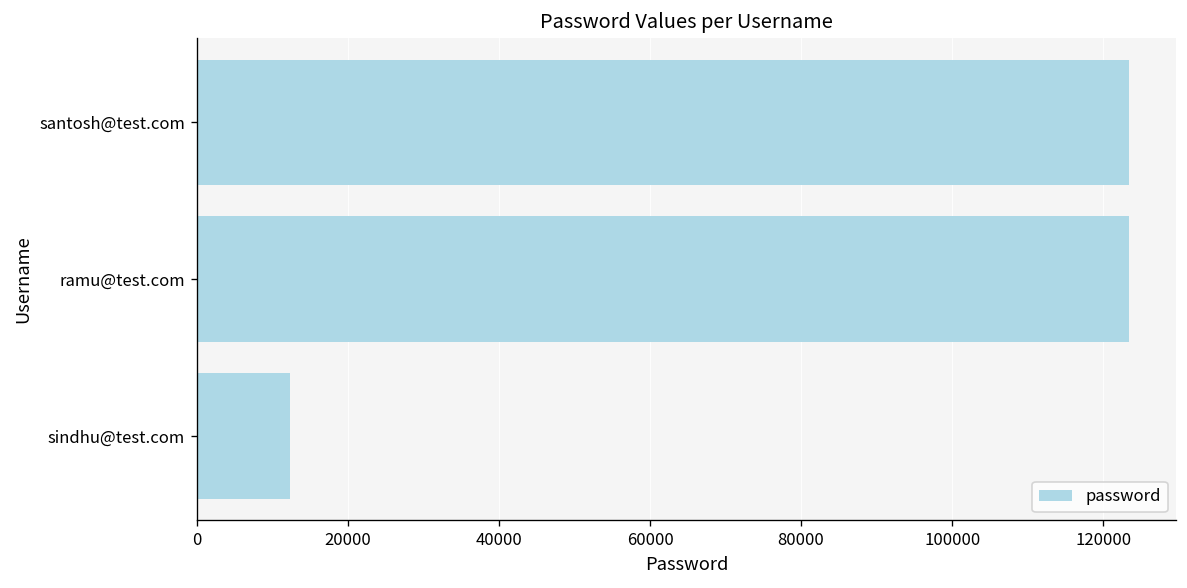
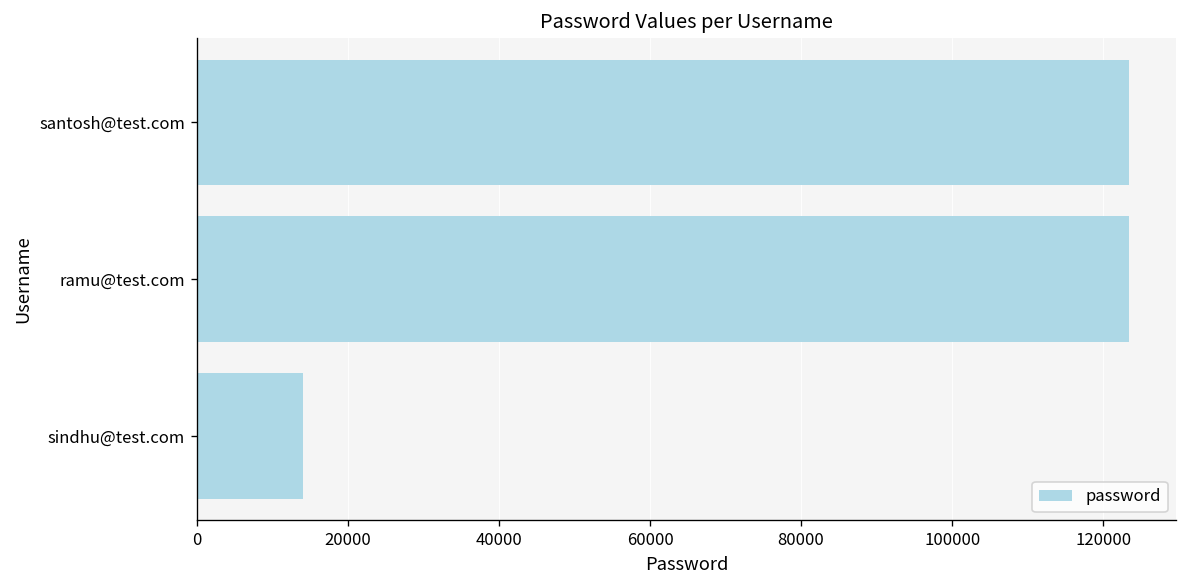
sindhu@test.com: 12000 -> 14000
